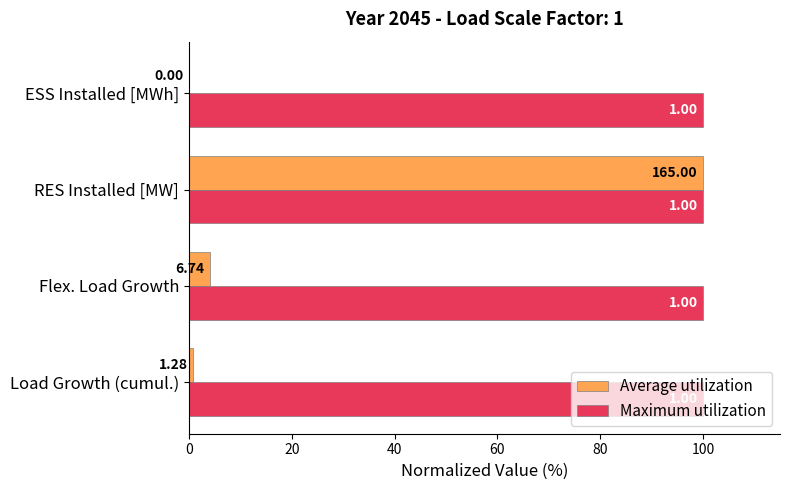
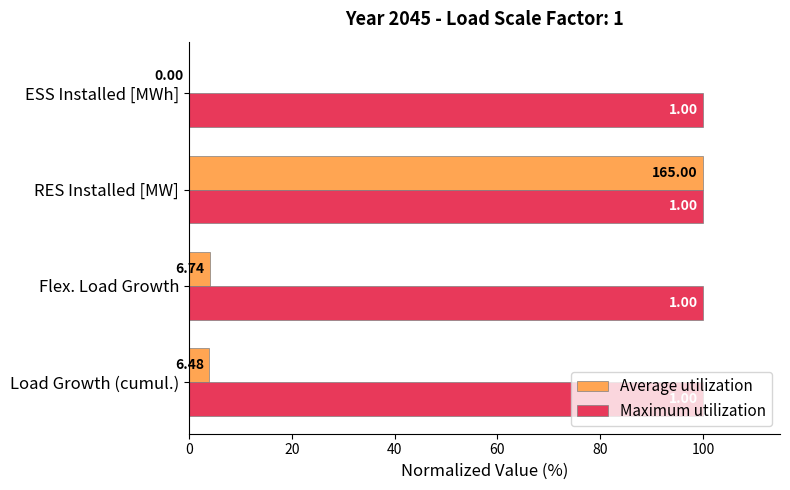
Average utilization, Load Growth (cumul.): 1.28 -> 6.48
